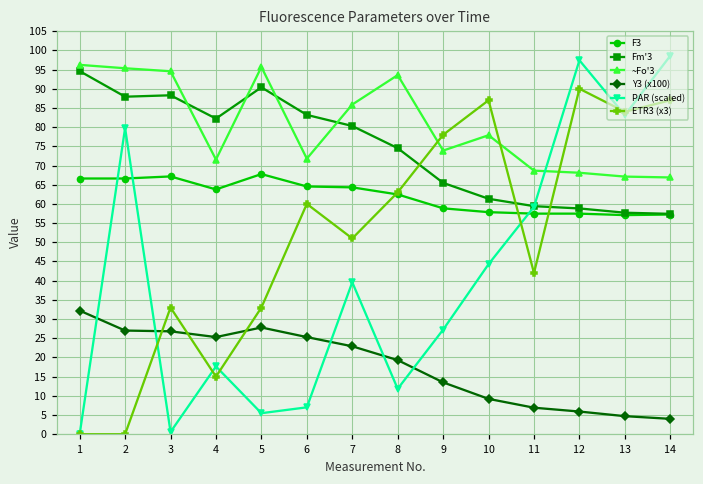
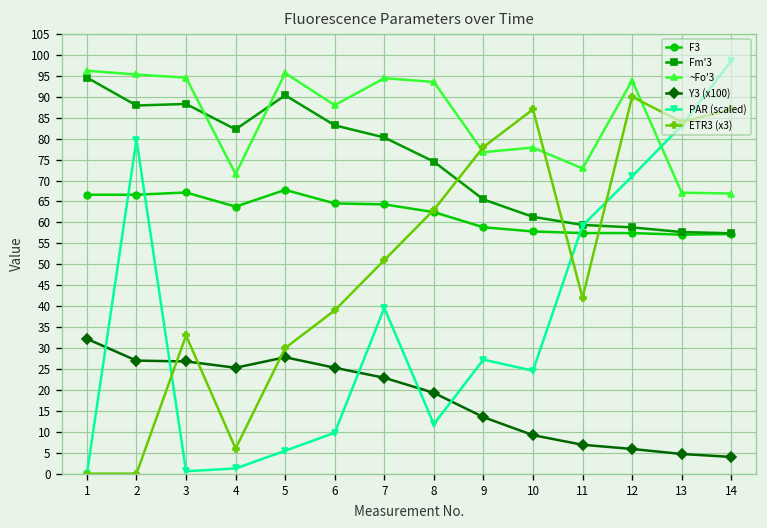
PAR (scaled), 4: 18 -> 1
ETR3 (x3), 4: 15 -> 6
ETR3 (x3), 5: 33 -> 30
~Fo'3, 6: 72 -> 88
PAR (scaled), 6: 7 -> 10
ETR3 (x3), 6: 60 -> 39
~Fo'3, 7: 86 -> 94
~Fo'3, 9: 74 -> 77
PAR (scaled), 10: 44 -> 25
~Fo'3, 11: 69 -> 73
~Fo'3, 12: 68 -> 94
PAR (scaled), 12: 97 -> 71
